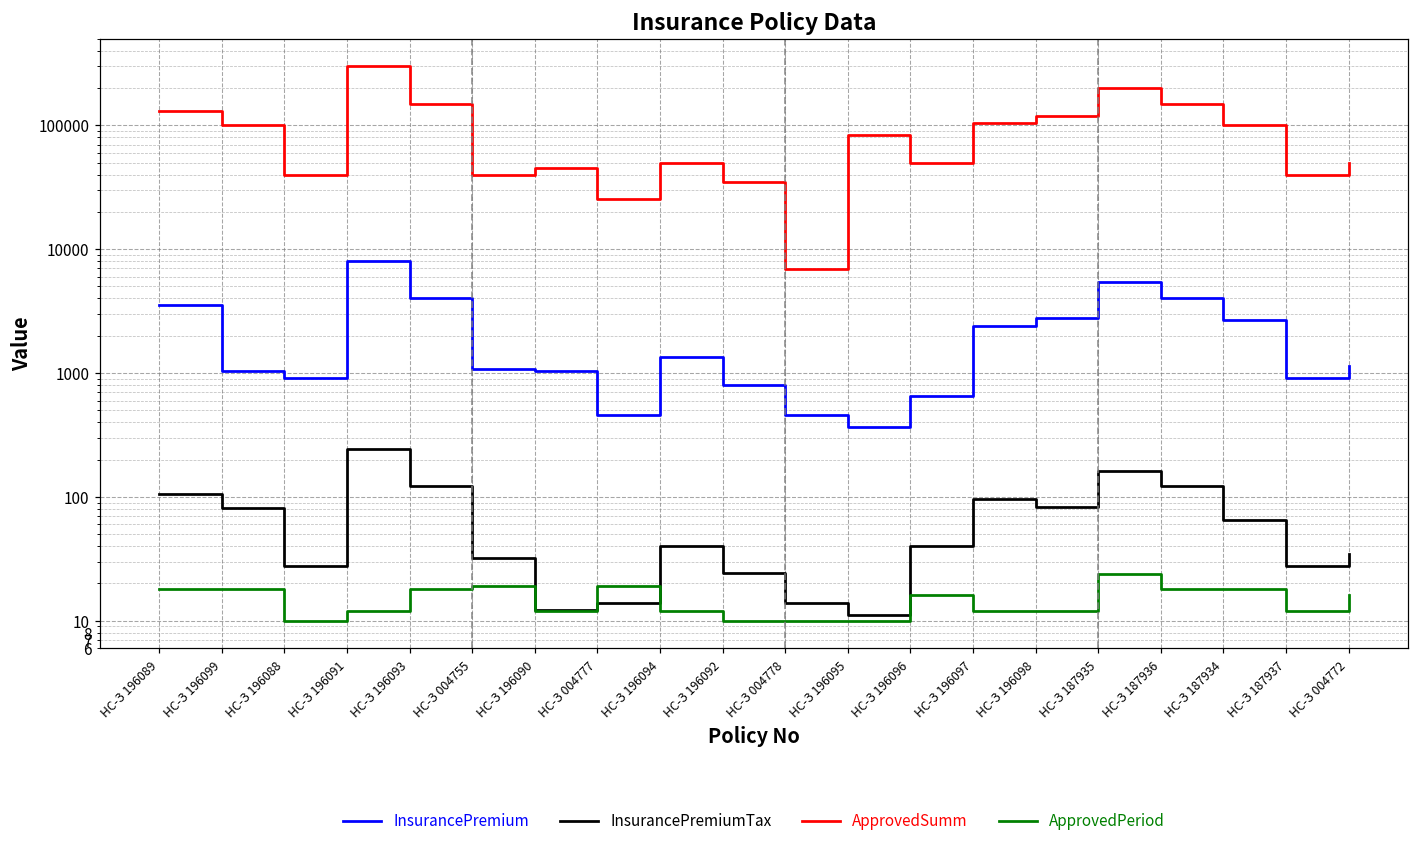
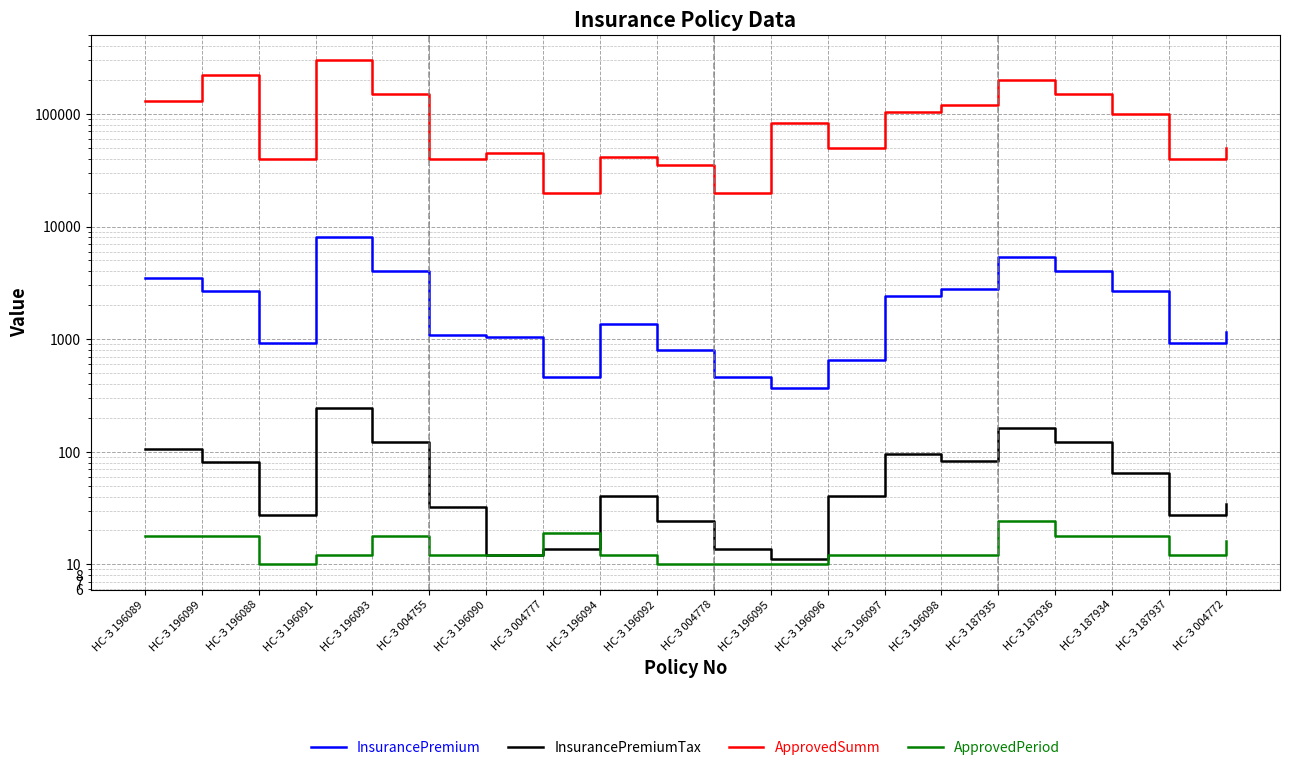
InsurancePremium, НС-З 196099: 1000 -> 2700
ApprovedSumm, НС-З 196099: 100000 -> 220000
ApprovedPeriod, НС-З 004755: 19 -> 12
ApprovedSumm, НС-З 004777: 26000 -> 20000
ApprovedSumm, НС-З 196094: 50000 -> 42000
ApprovedSumm, НС-З 004778: 7000 -> 20000
ApprovedPeriod, НС-З 196096: 16 -> 12
